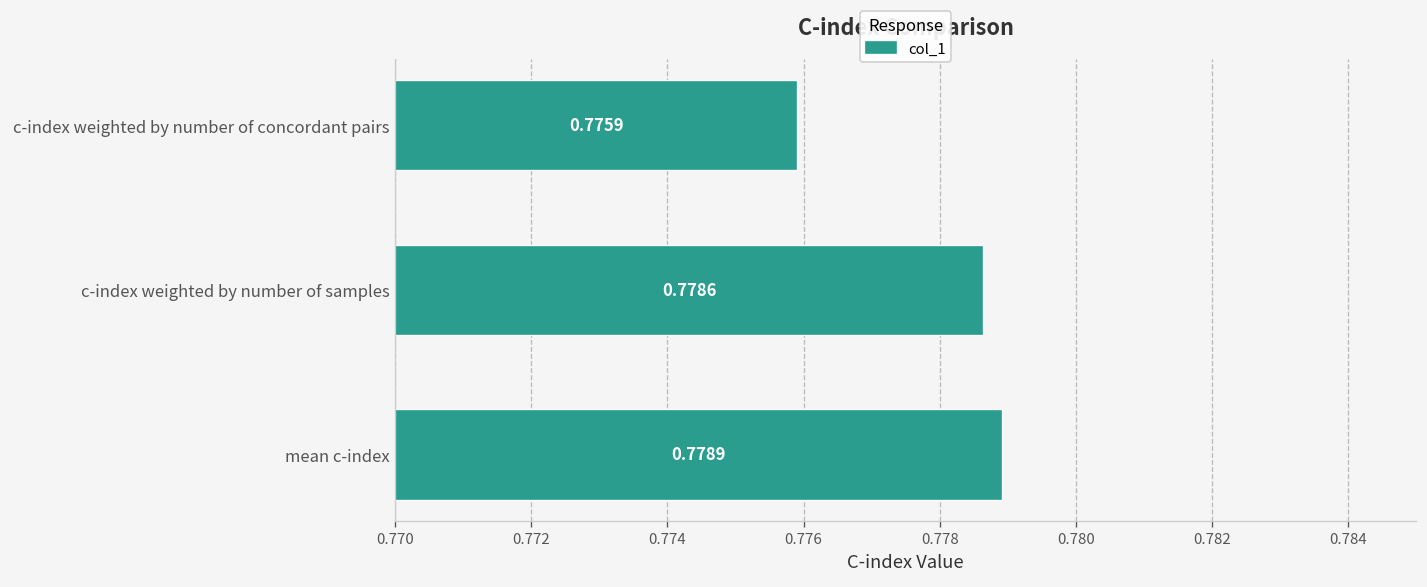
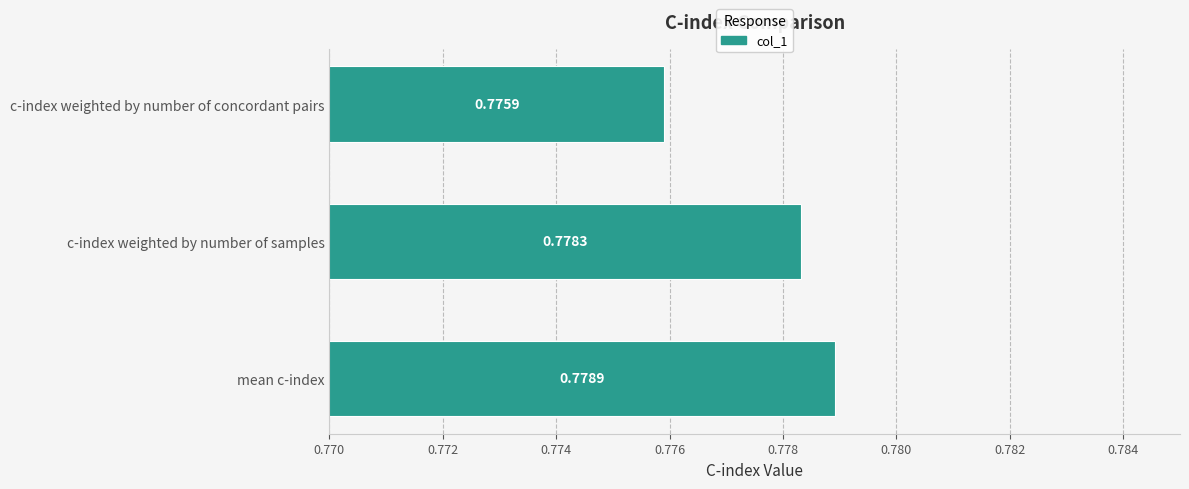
c-index weighted by number of samples: 0.7786 -> 0.7783
